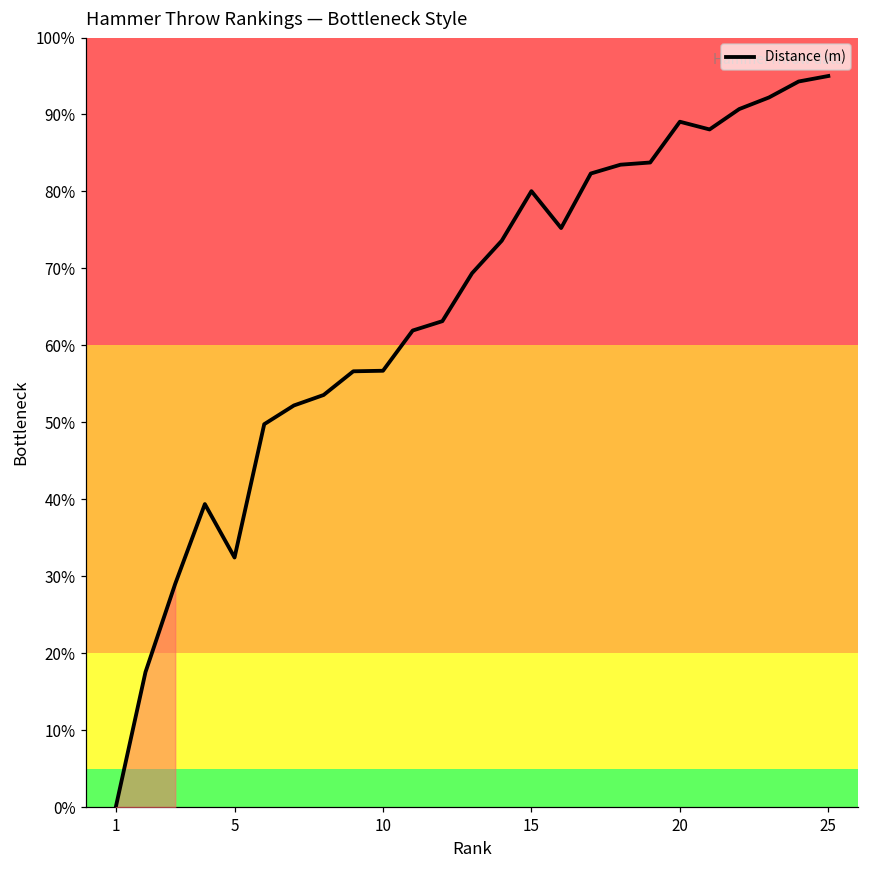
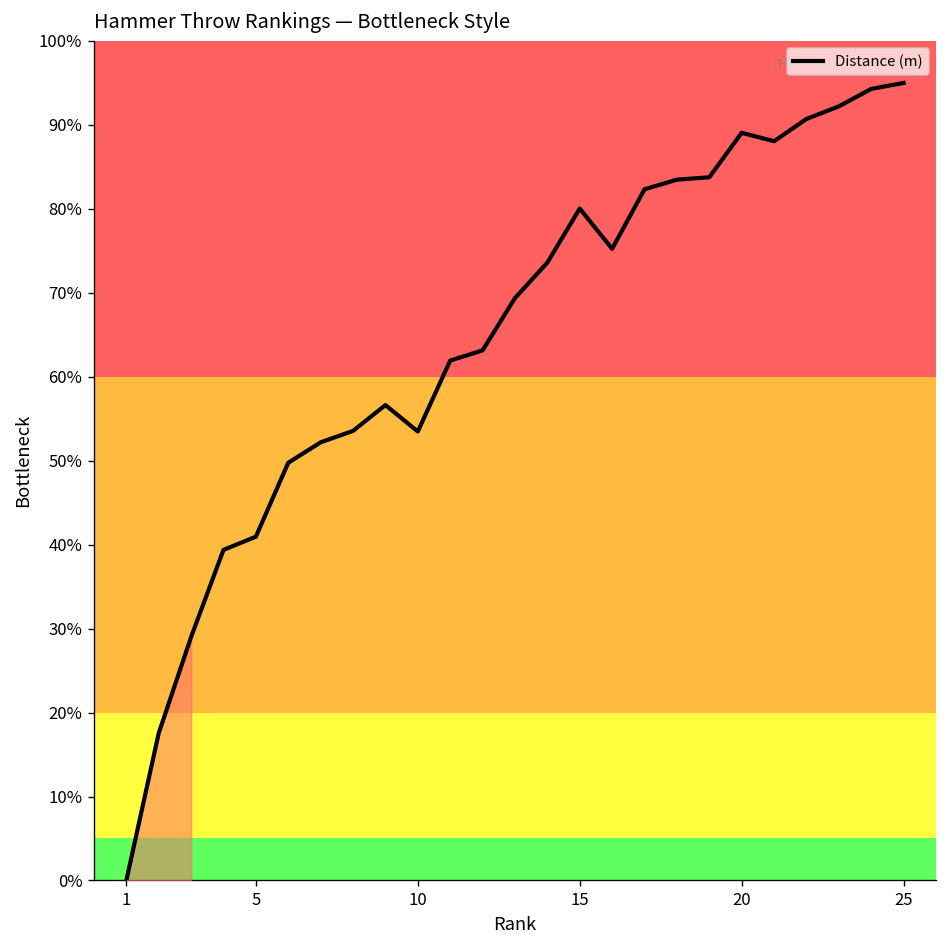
Distance (m), 5: 32% -> 41%
Distance (m), 10: 57% -> 53%
